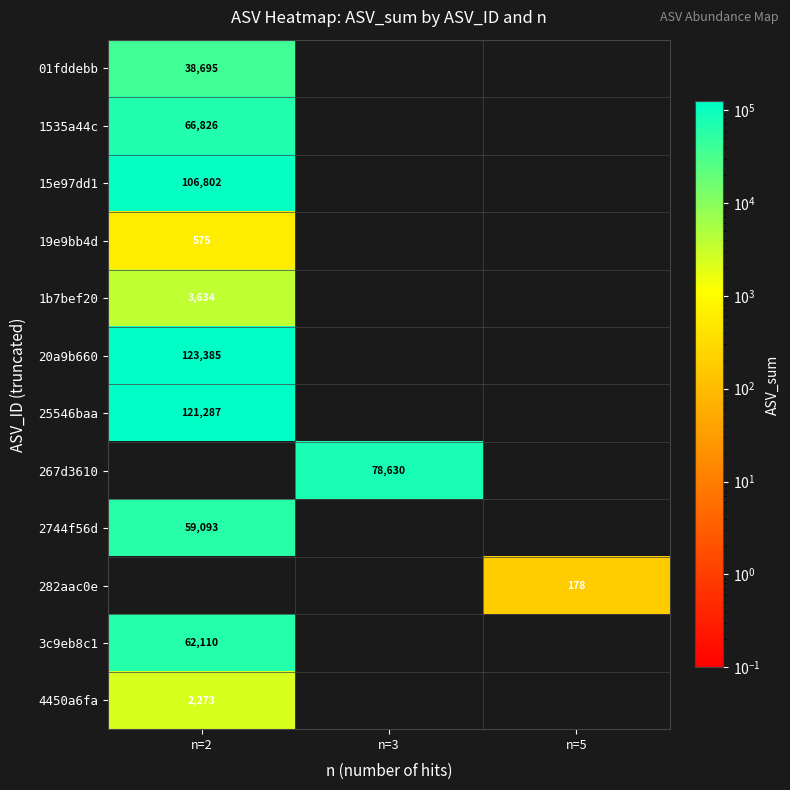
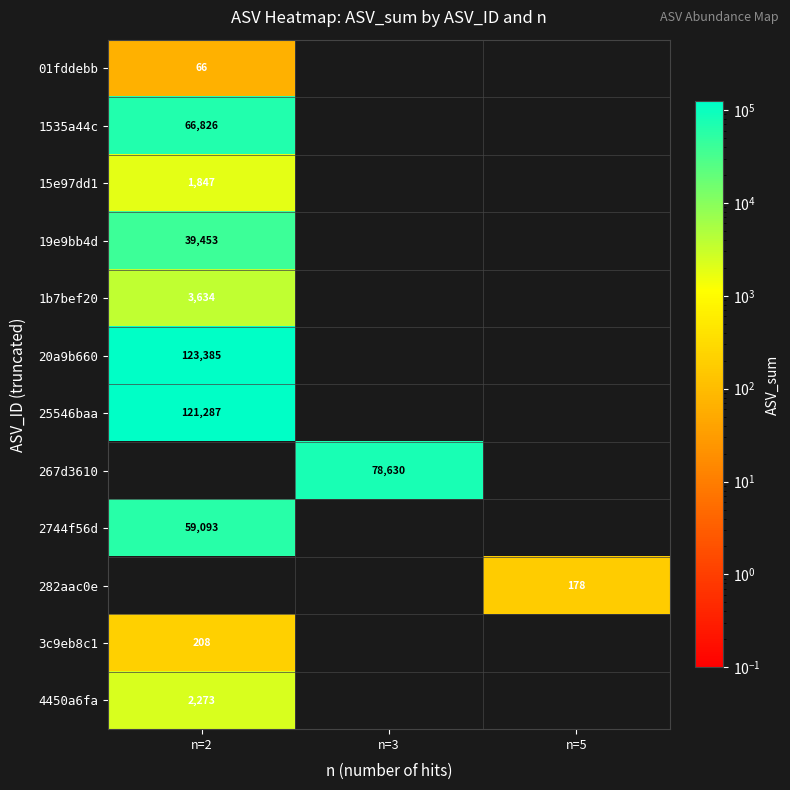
01fddebb, n=2: 38,695 -> 66
15e97dd1, n=2: 106,802 -> 1,847
19e9bb4d, n=2: 575 -> 39,453
3c9eb8c1, n=2: 62,110 -> 208
